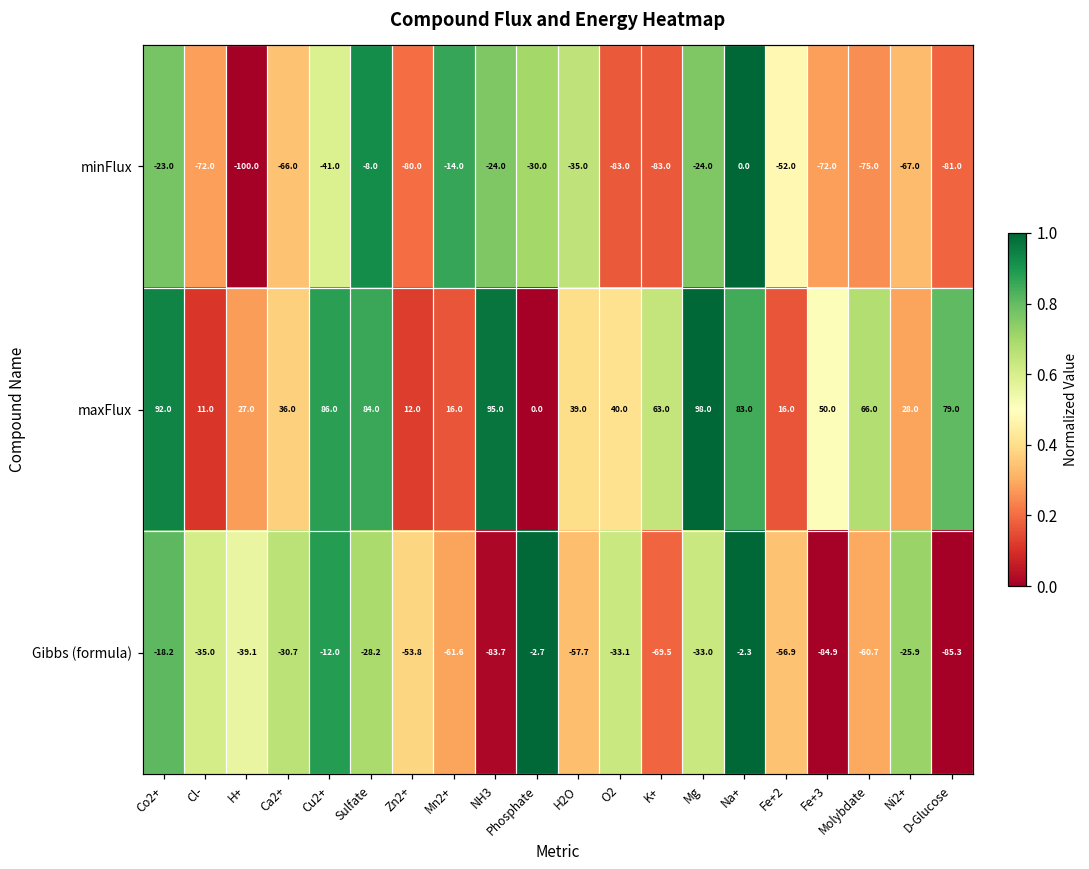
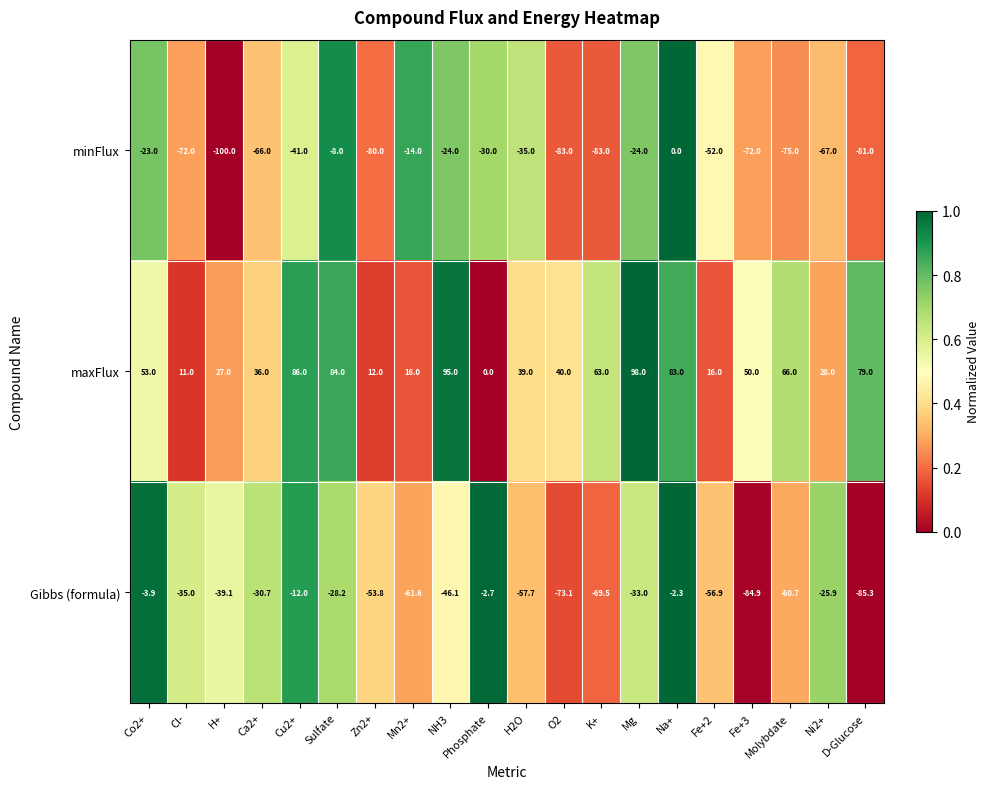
maxFlux, Co2+: 92.0 -> 53.0
Gibbs (formula), Co2+: -18.2 -> -3.9
Gibbs (formula), NH3: -83.7 -> -46.1
Gibbs (formula), O2: -33.1 -> -73.1
